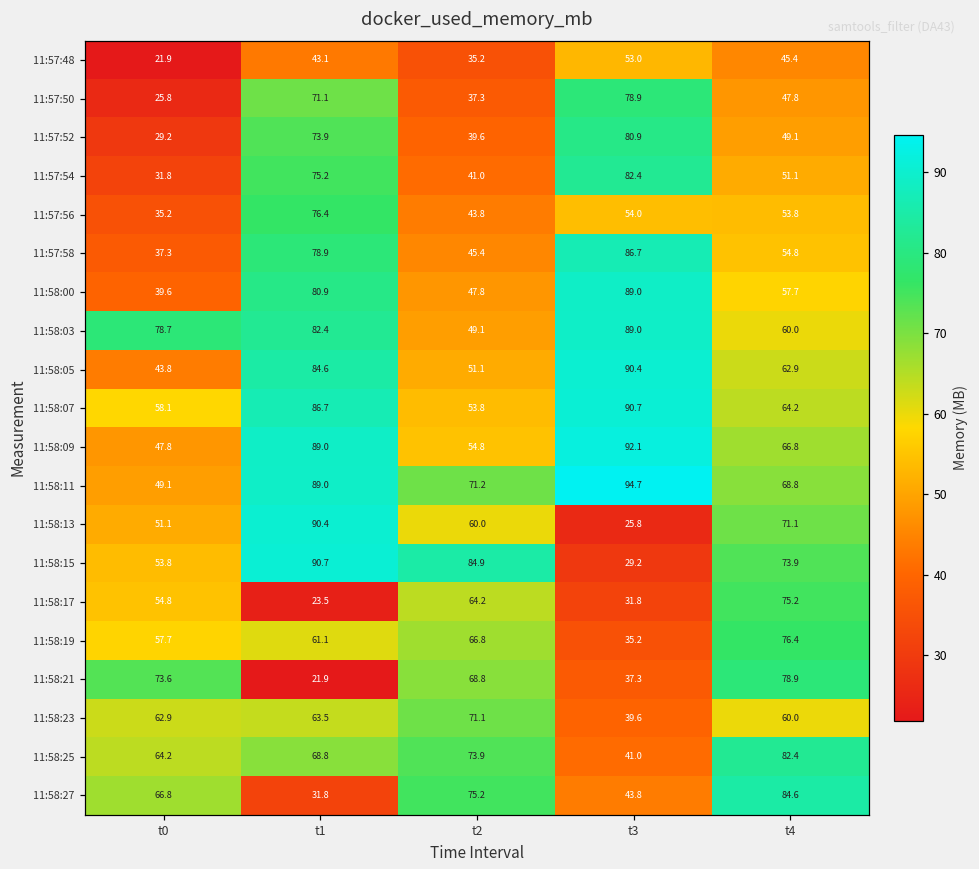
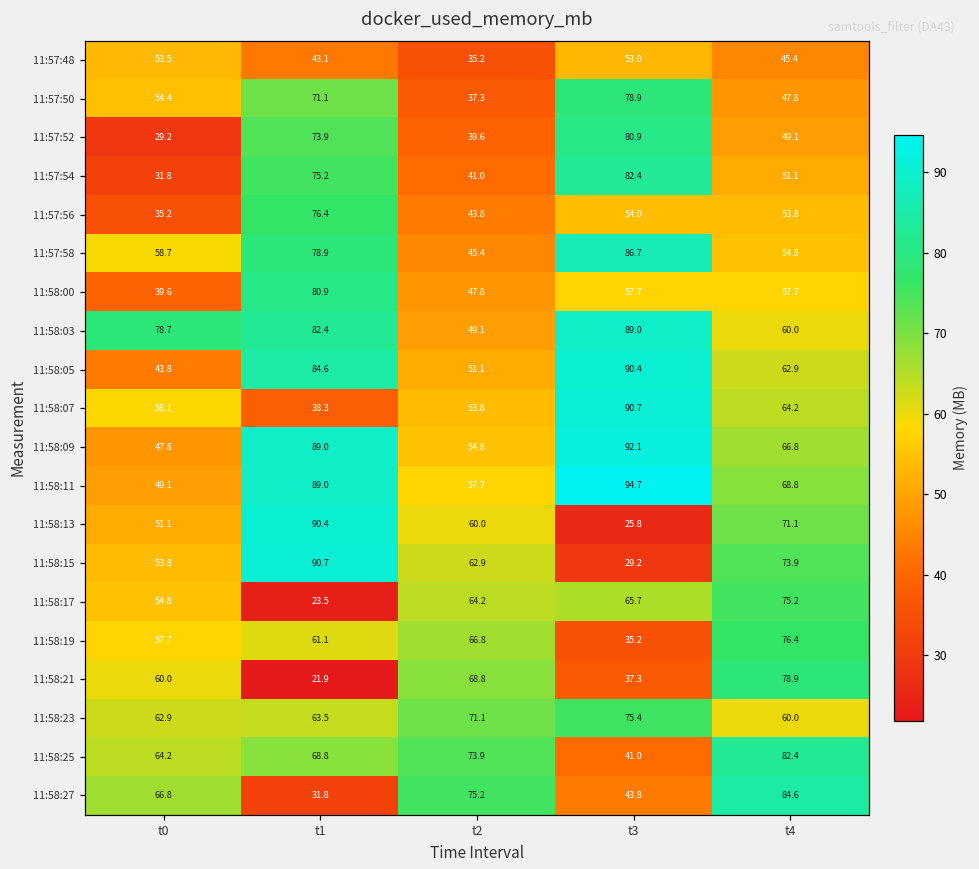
11:57:48, t0: 21.9 -> 53.5
11:57:50, t0: 25.8 -> 54.4
11:57:58, t0: 37.3 -> 58.7
11:58:00, t3: 89.0 -> 57.7
11:58:07, t1: 86.7 -> 38.3
11:58:11, t2: 71.2 -> 57.7
11:58:15, t2: 84.9 -> 62.9
11:58:17, t3: 31.8 -> 65.7
11:58:21, t0: 73.6 -> 60.0
11:58:23, t3: 39.6 -> 75.4
